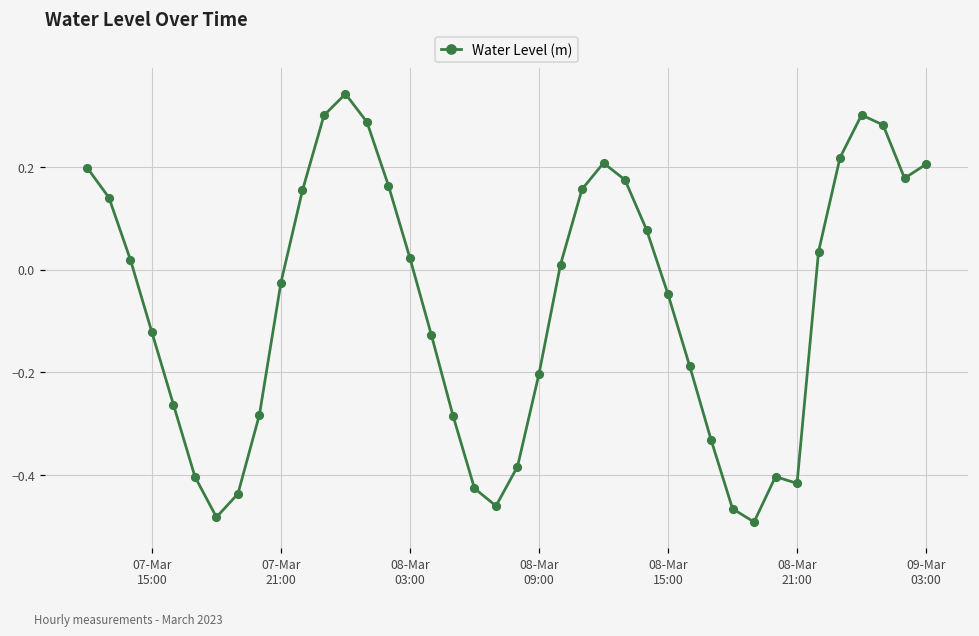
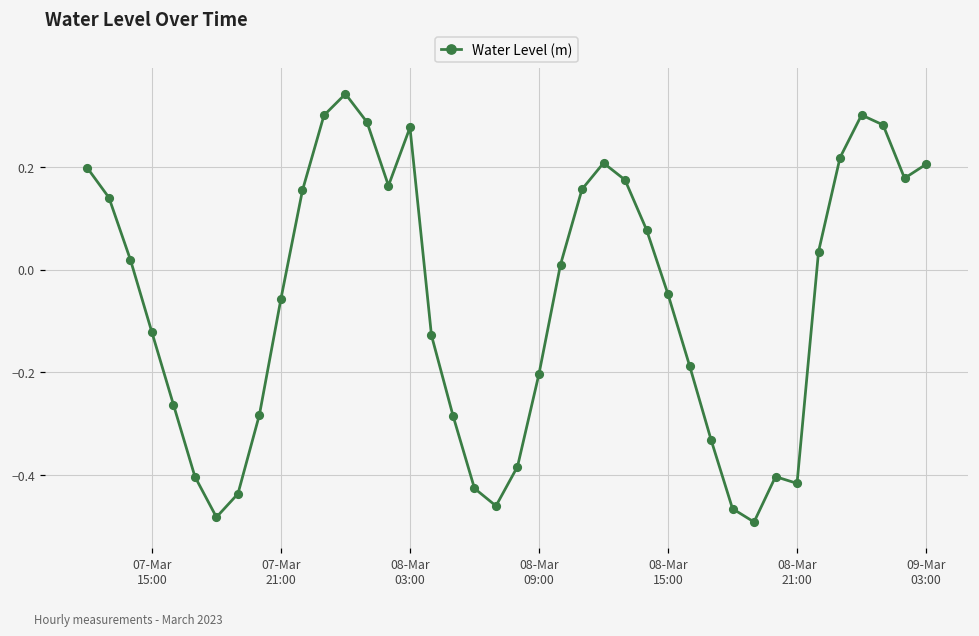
07-Mar 21:00: -0.03 -> -0.06
08-Mar 03:00: 0.02 -> 0.28
